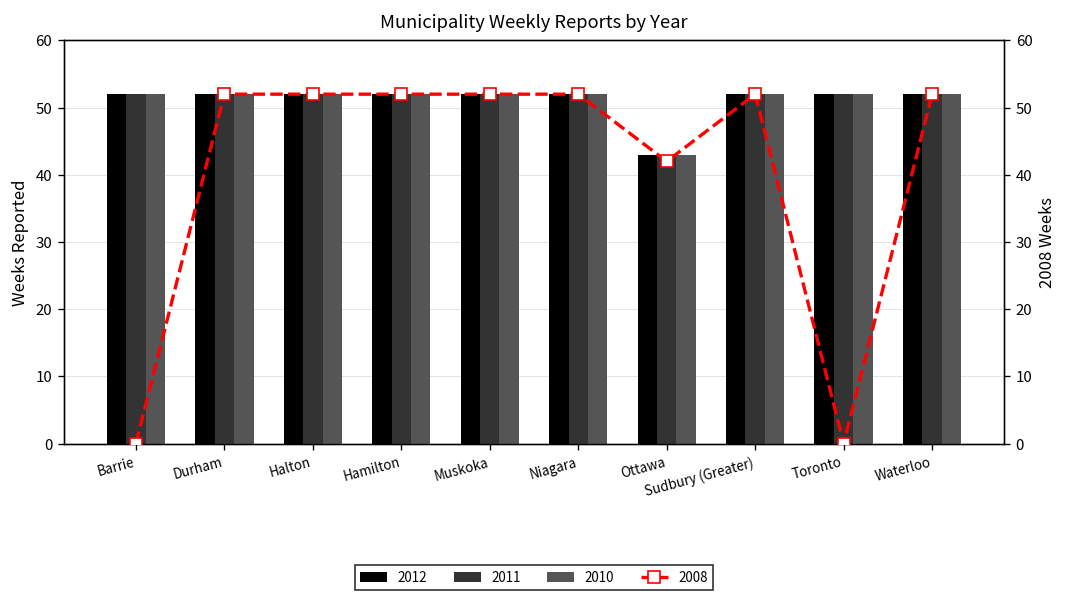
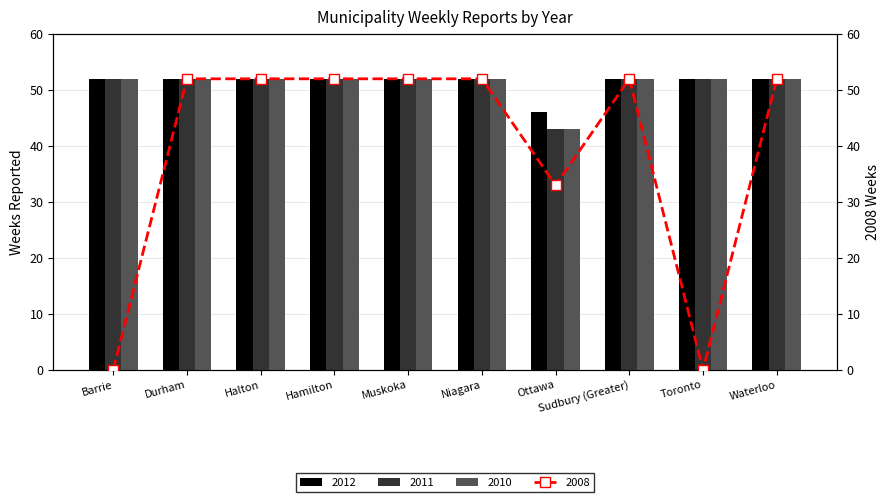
2012, Ottawa: 43 -> 46
2008, Ottawa: 42 -> 33
